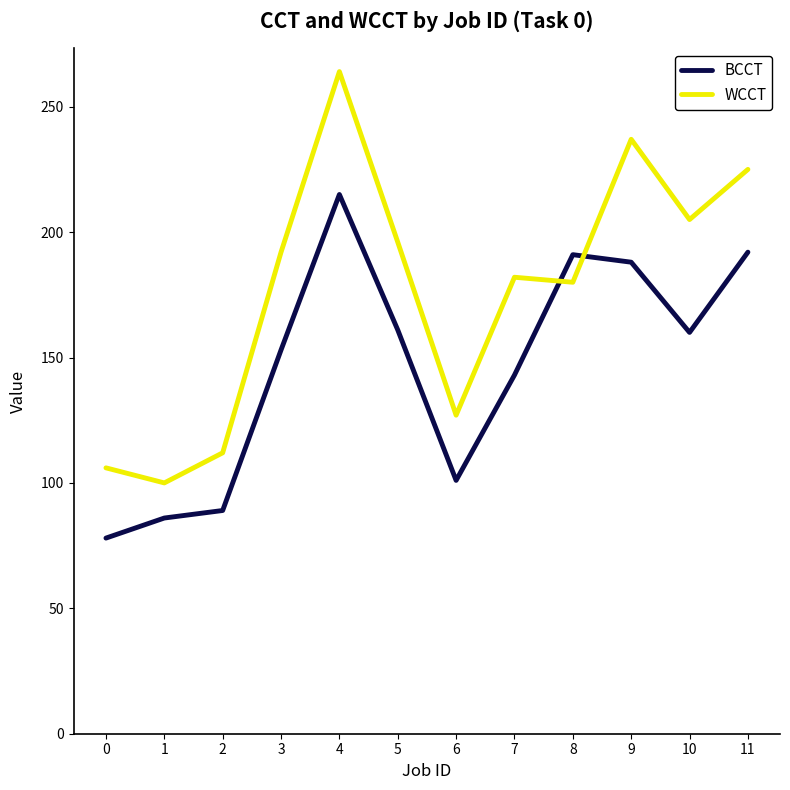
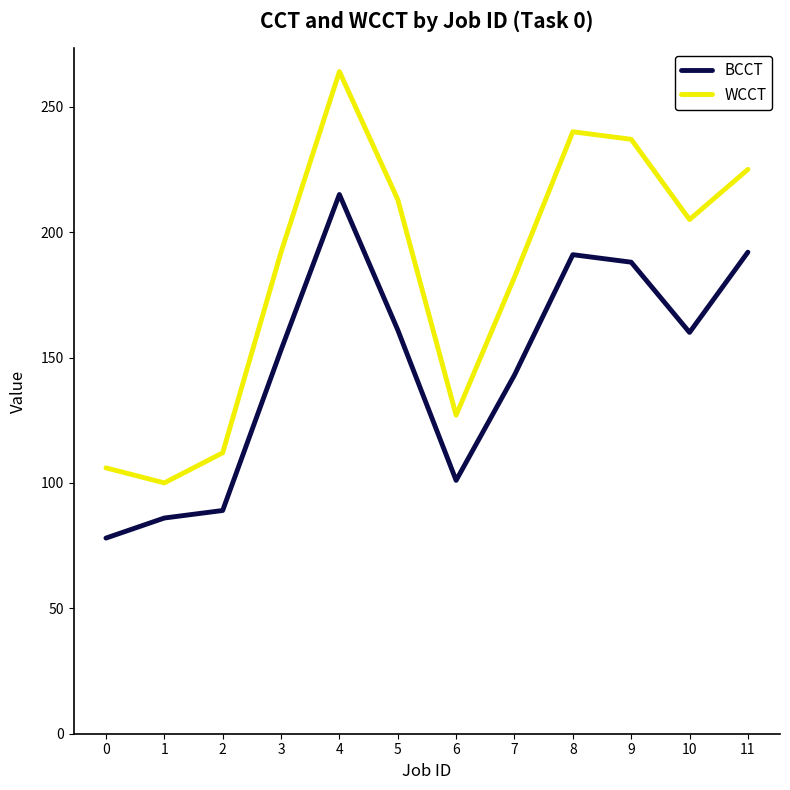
WCCT, 5: 196 -> 213
WCCT, 8: 180 -> 240
